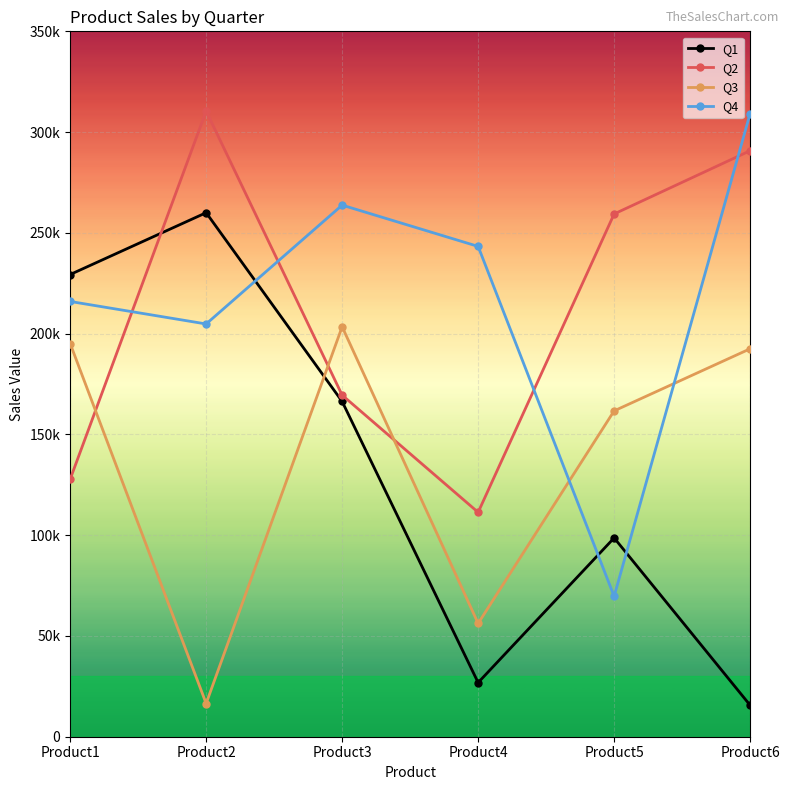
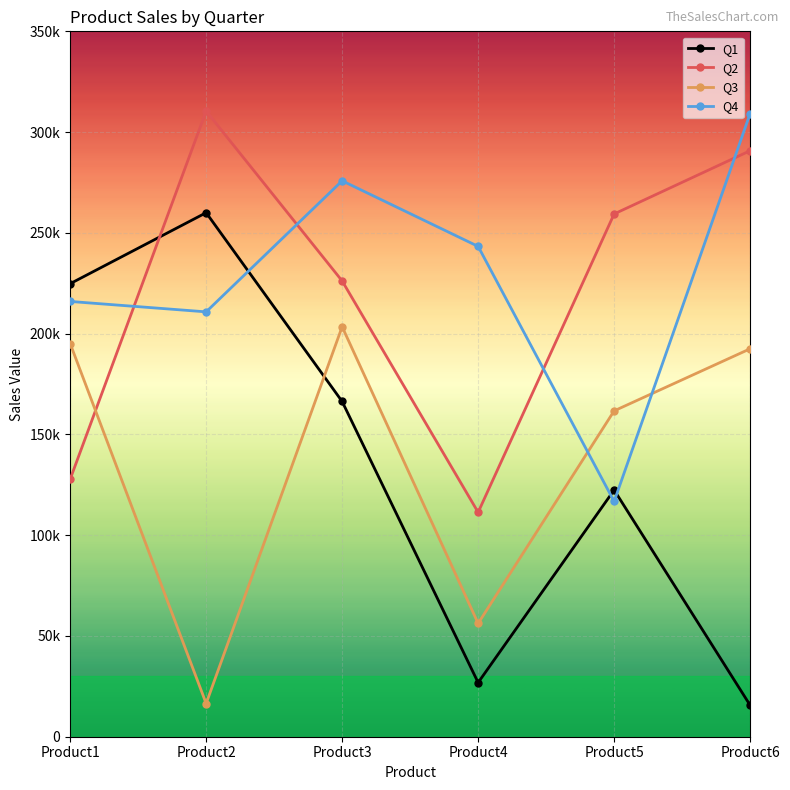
Q1, Product1: 229000 -> 225000
Q4, Product2: 205000 -> 211000
Q2, Product3: 169000 -> 226000
Q4, Product3: 264000 -> 276000
Q1, Product5: 99000 -> 122000
Q4, Product5: 70000 -> 117000
